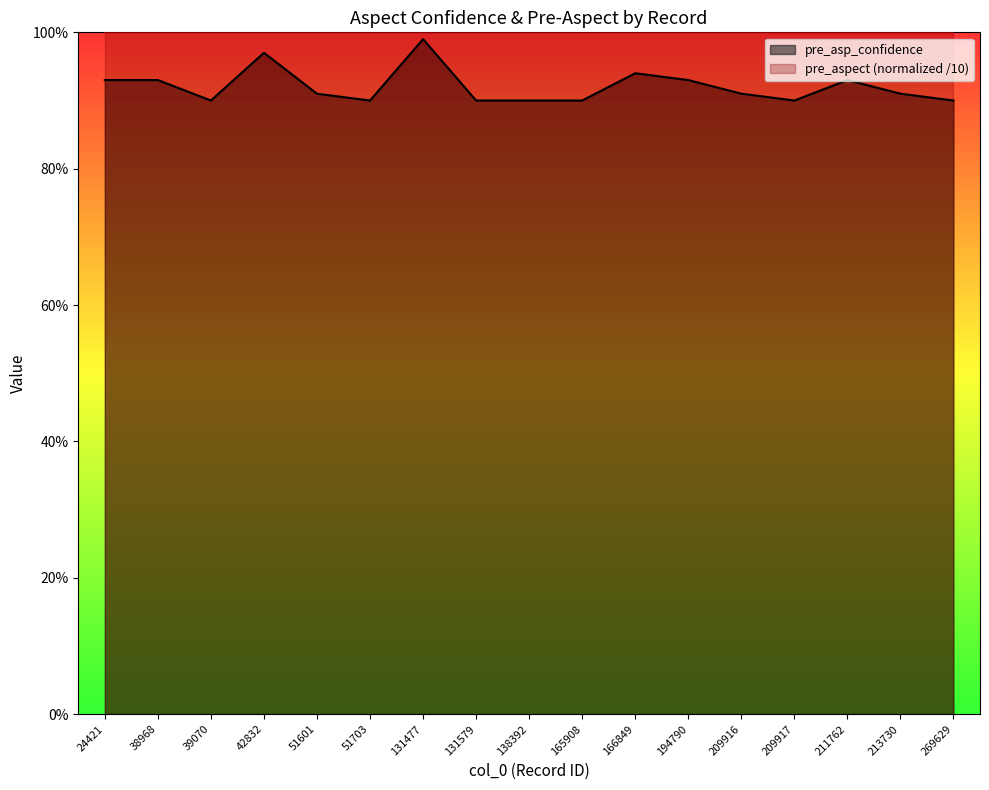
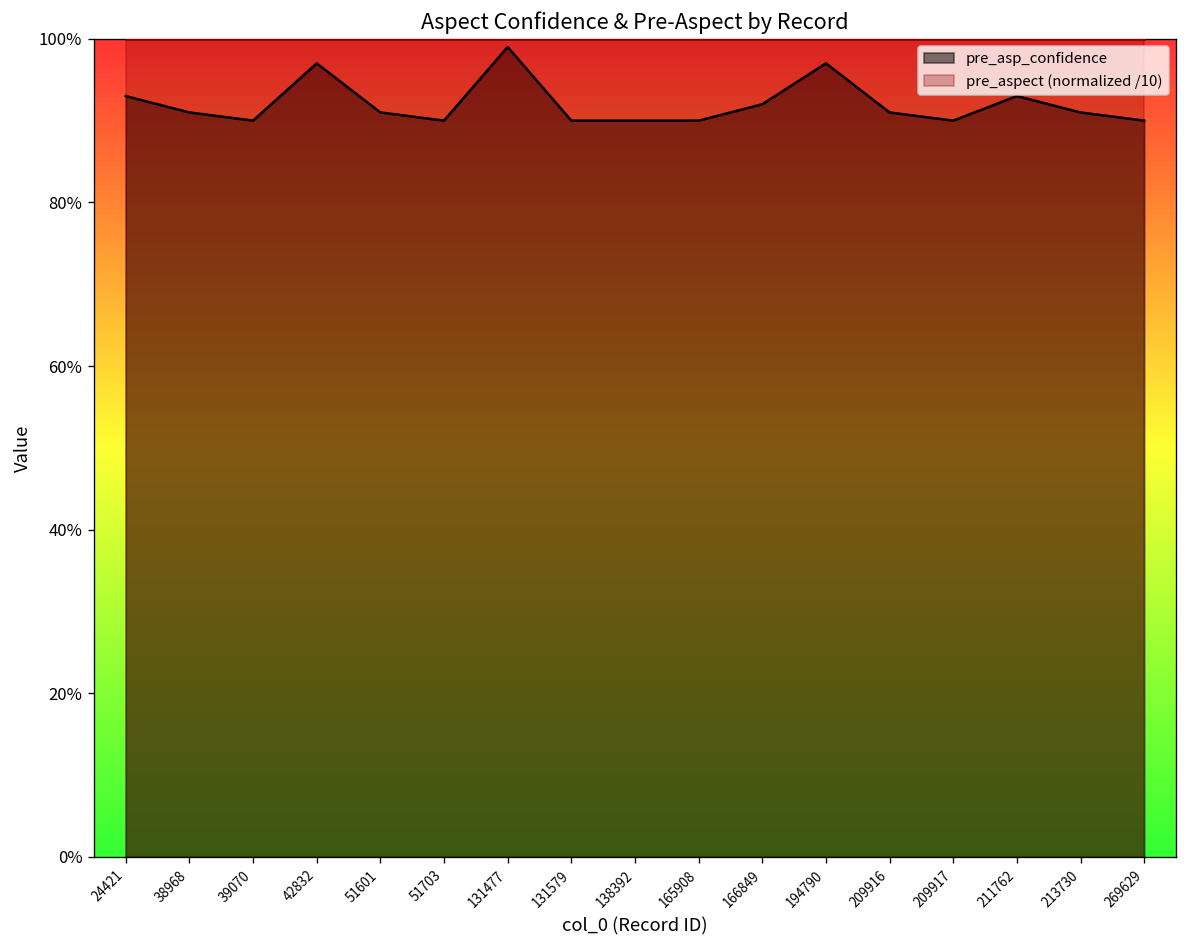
pre_asp_confidence, 38968: 93% -> 91%
pre_asp_confidence, 166849: 94% -> 92%
pre_asp_confidence, 194790: 93% -> 97%
